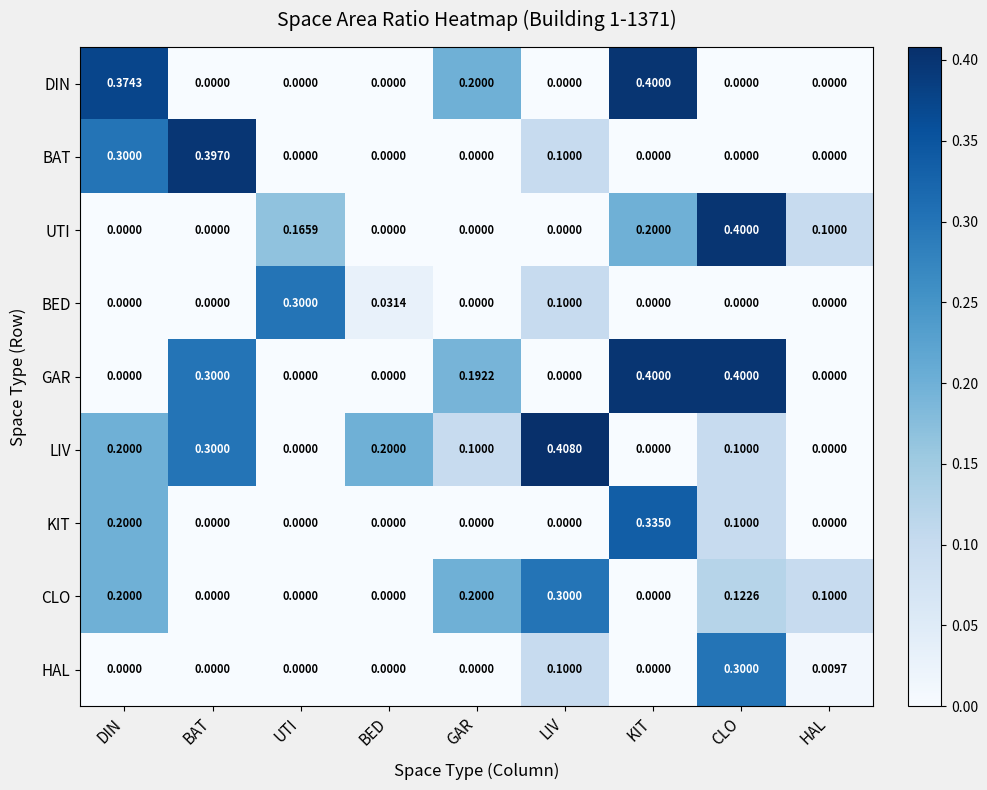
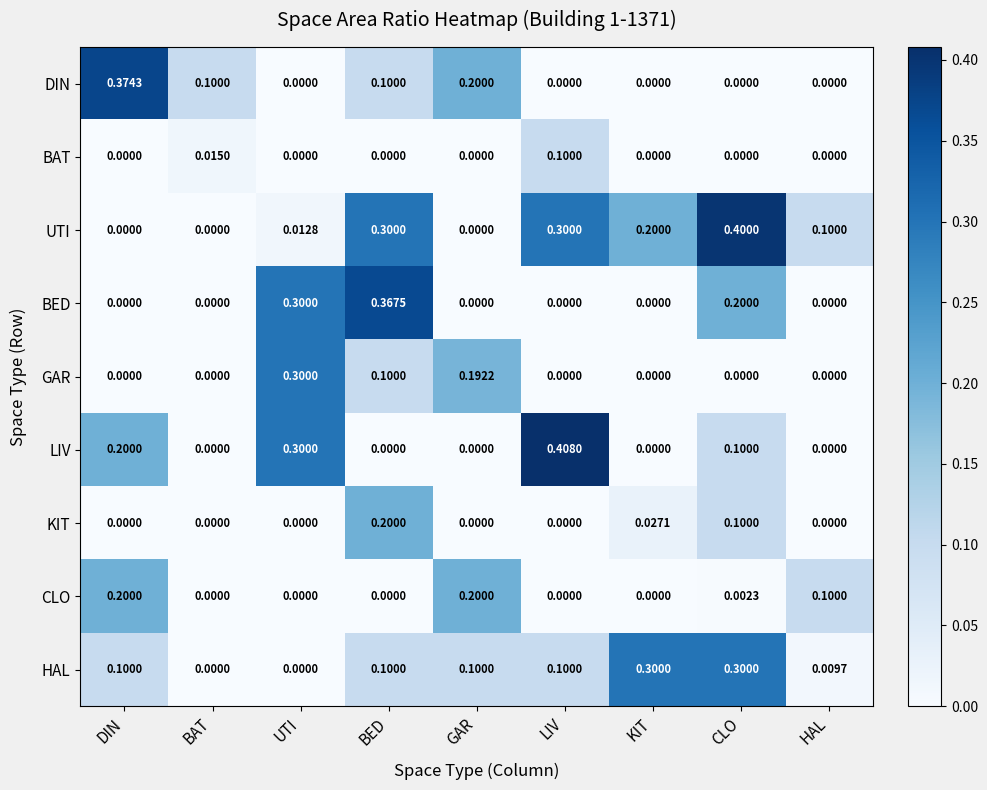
DIN, BAT: 0.0000 -> 0.1000
DIN, BED: 0.0000 -> 0.1000
DIN, KIT: 0.4000 -> 0.0000
BAT, DIN: 0.3000 -> 0.0000
BAT, BAT: 0.3970 -> 0.0150
UTI, UTI: 0.1659 -> 0.0128
UTI, BED: 0.0000 -> 0.3000
UTI, LIV: 0.0000 -> 0.3000
BED, BED: 0.0314 -> 0.3675
BED, LIV: 0.1000 -> 0.0000
BED, CLO: 0.0000 -> 0.2000
GAR, BAT: 0.3000 -> 0.0000
GAR, UTI: 0.0000 -> 0.3000
GAR, BED: 0.0000 -> 0.1000
GAR, KIT: 0.4000 -> 0.0000
GAR, CLO: 0.4000 -> 0.0000
LIV, BAT: 0.3000 -> 0.0000
LIV, UTI: 0.0000 -> 0.3000
LIV, BED: 0.2000 -> 0.0000
LIV, GAR: 0.1000 -> 0.0000
KIT, DIN: 0.2000 -> 0.0000
KIT, BED: 0.0000 -> 0.2000
KIT, KIT: 0.3350 -> 0.0271
CLO, LIV: 0.3000 -> 0.0000
CLO, CLO: 0.1226 -> 0.0023
HAL, DIN: 0.0000 -> 0.1000
HAL, BED: 0.0000 -> 0.1000
HAL, GAR: 0.0000 -> 0.1000
HAL, KIT: 0.0000 -> 0.3000
